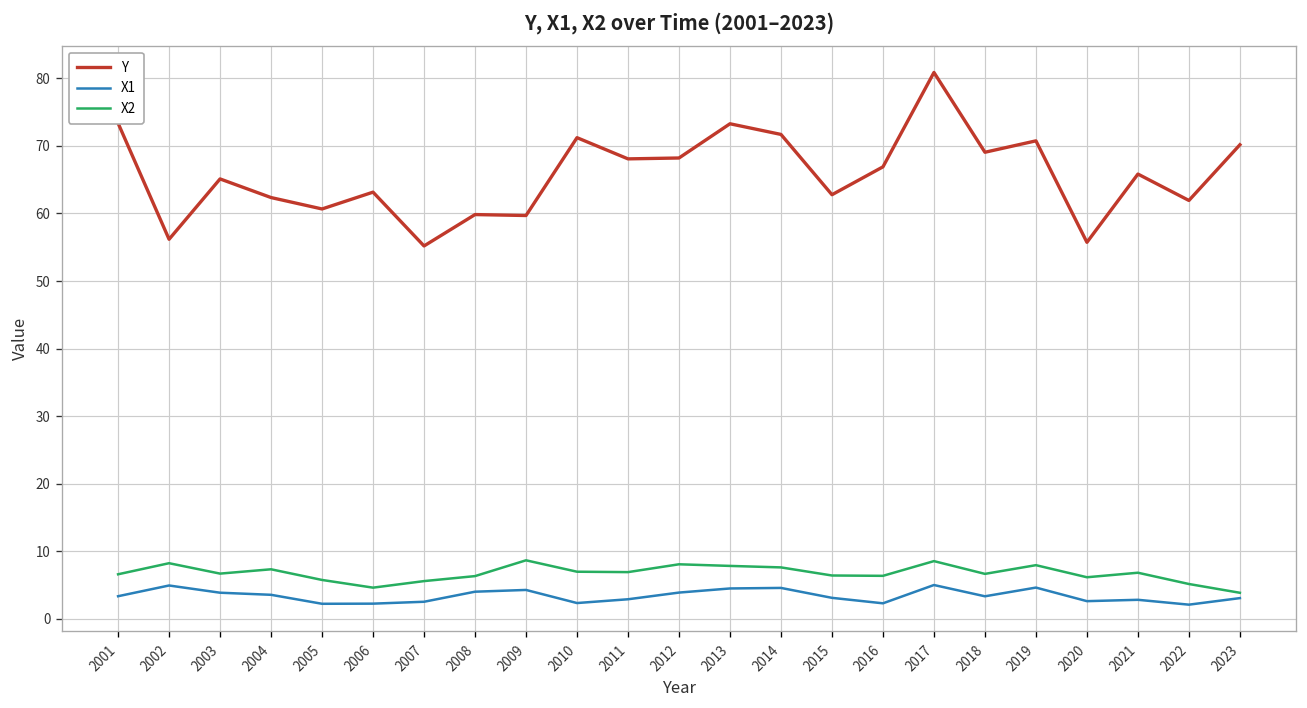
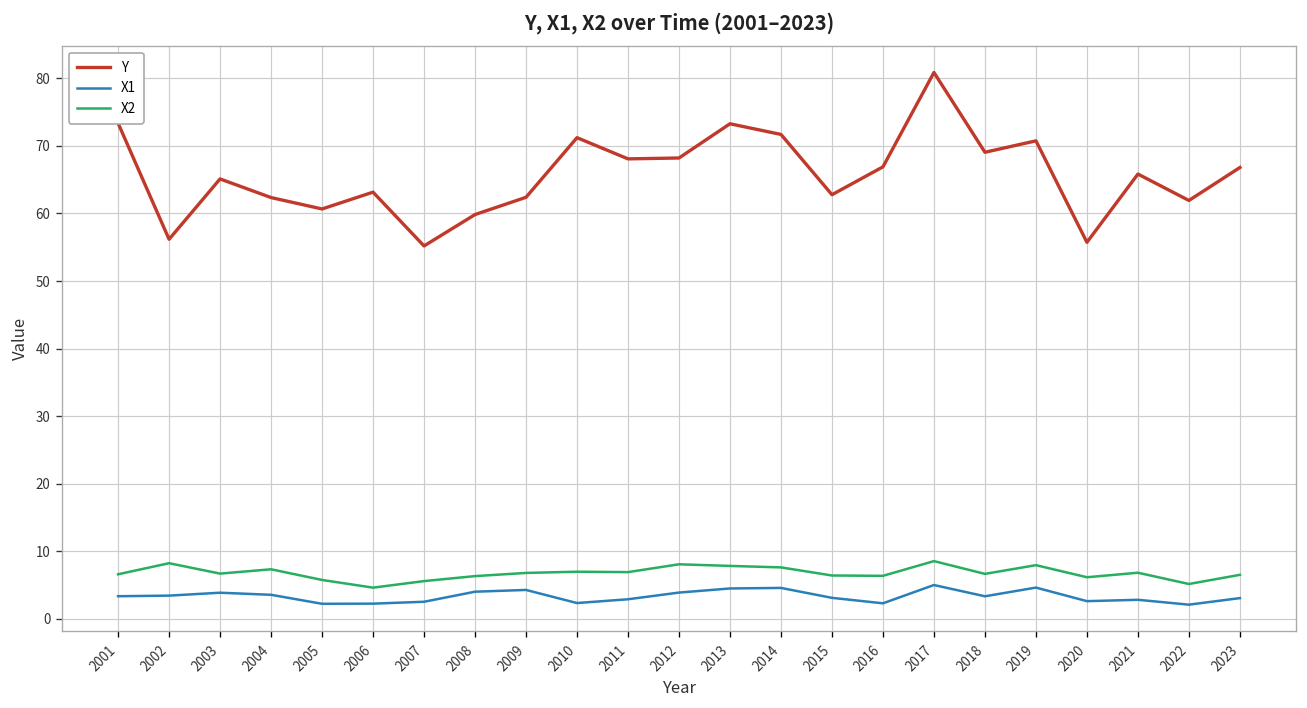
X1, 2002: 5 -> 3
Y, 2009: 60 -> 62
X2, 2009: 9 -> 7
Y, 2023: 70 -> 67
X2, 2023: 4 -> 6
